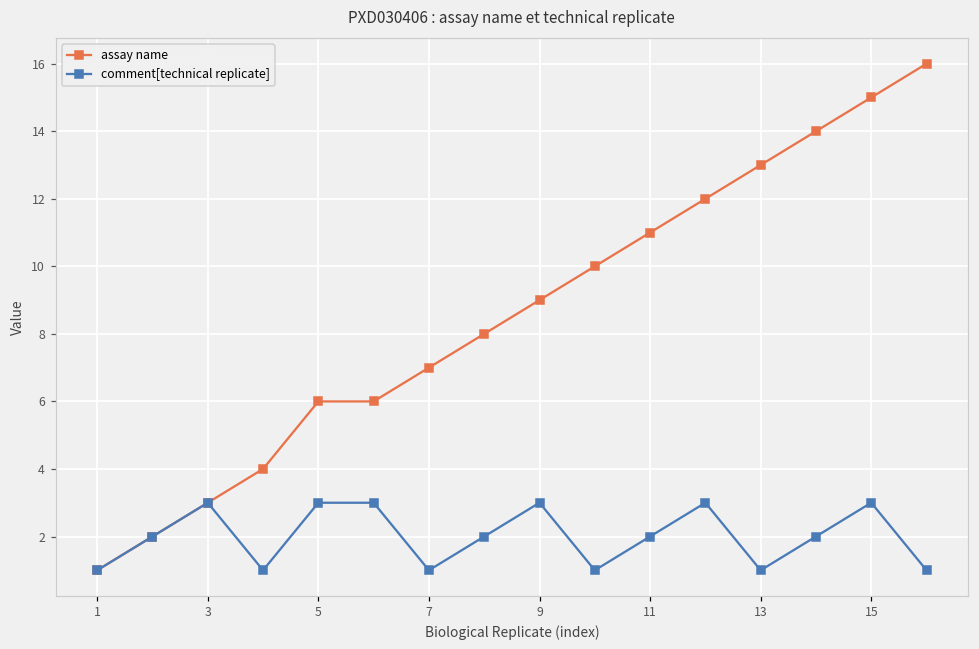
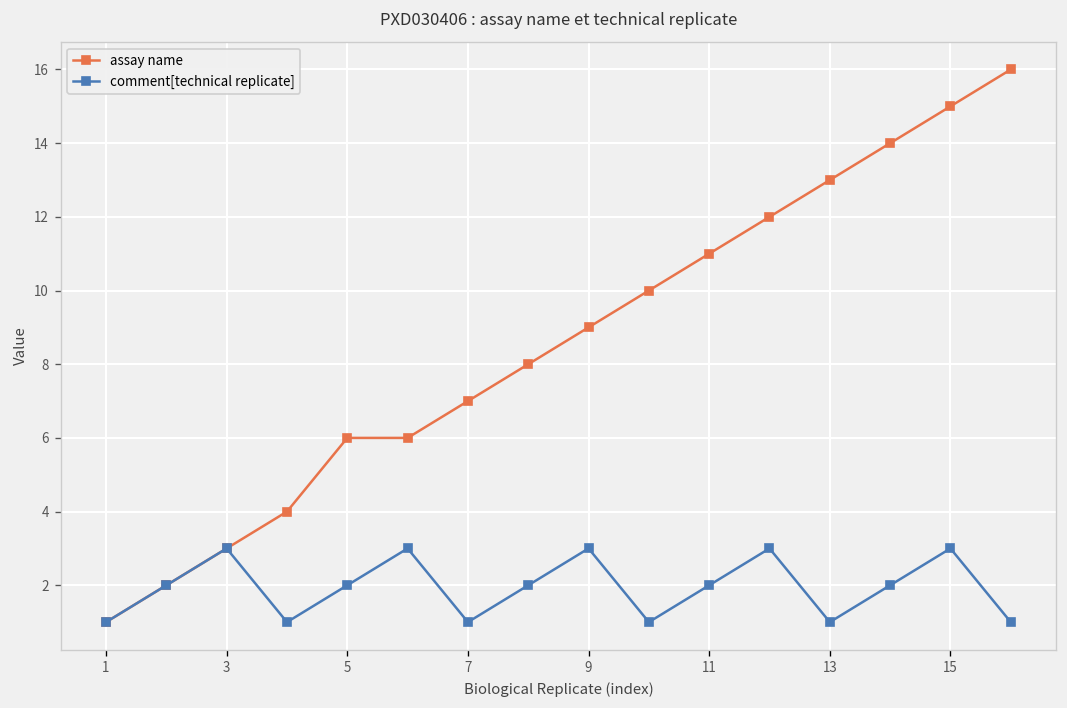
comment[technical replicate], 5: 3 -> 2
